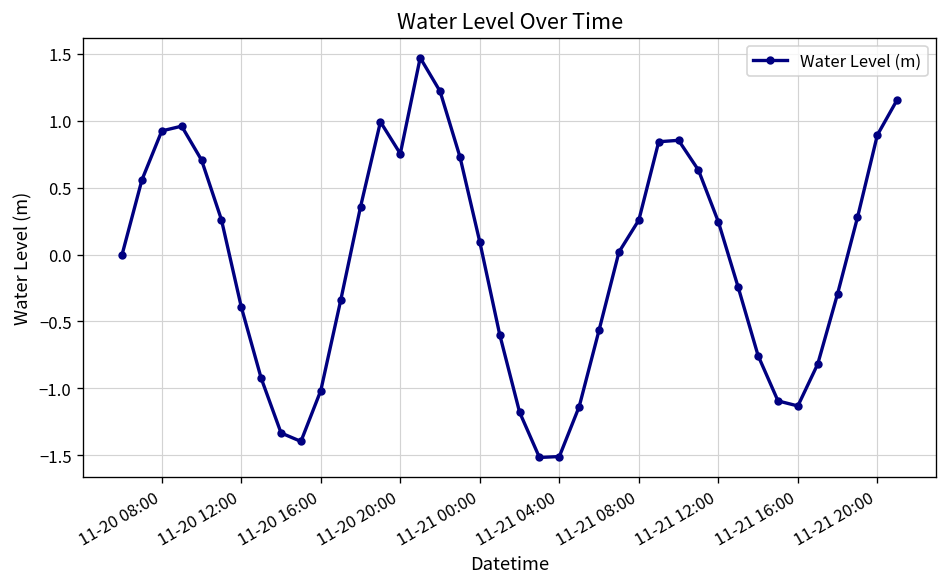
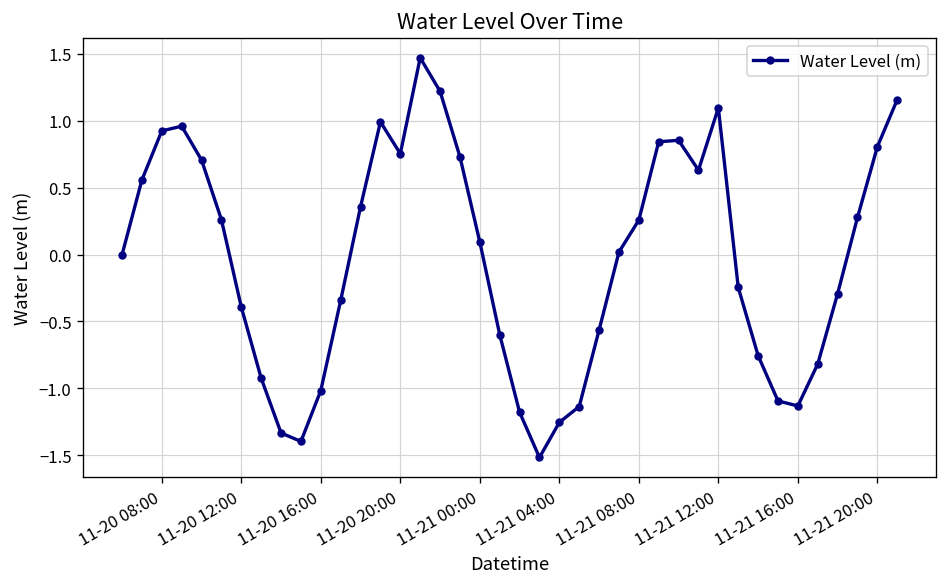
11-21 04:00: -1.51 -> -1.25
11-21 12:00: 0.24 -> 1.10
11-21 20:00: 0.89 -> 0.81
